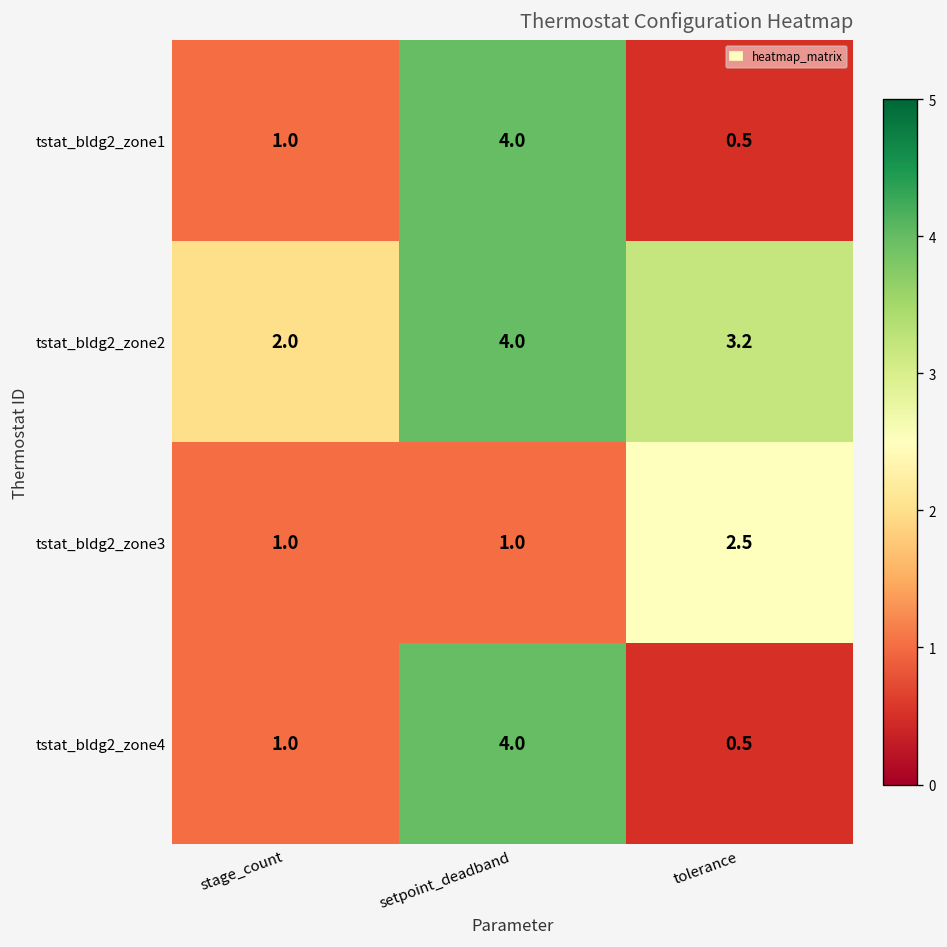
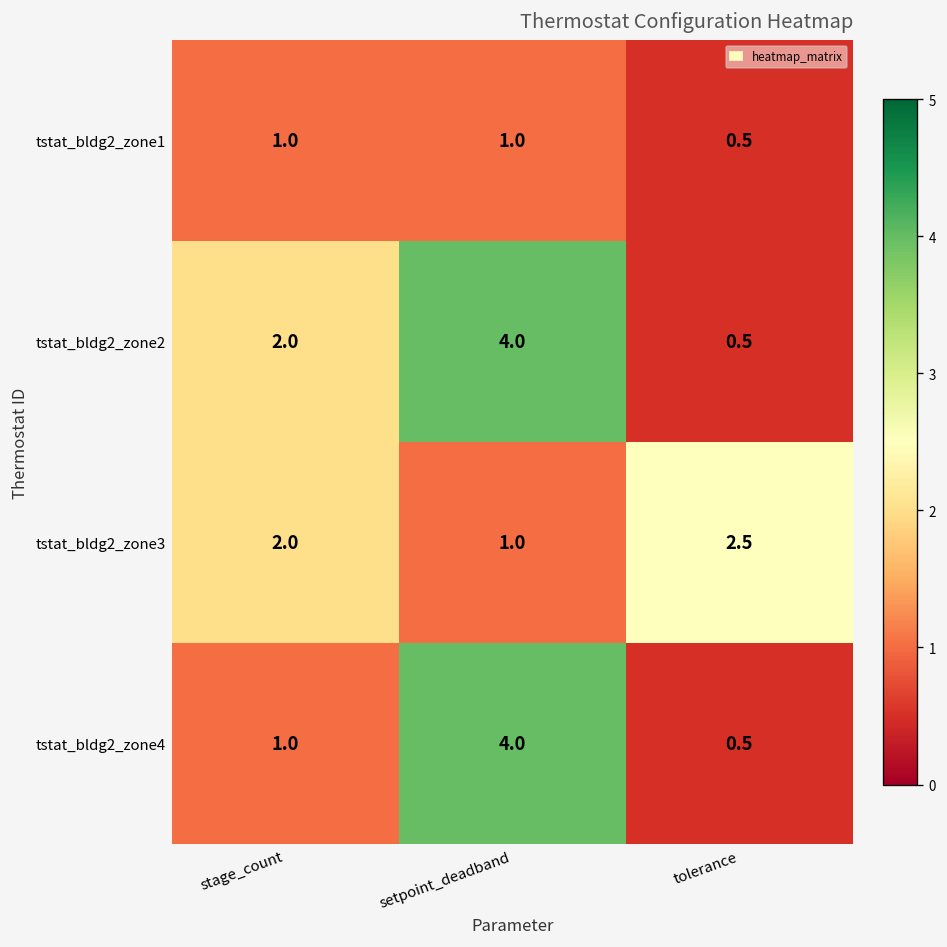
tstat_bldg2_zone1, setpoint_deadband: 4.0 -> 1.0
tstat_bldg2_zone2, tolerance: 3.2 -> 0.5
tstat_bldg2_zone3, stage_count: 1.0 -> 2.0
